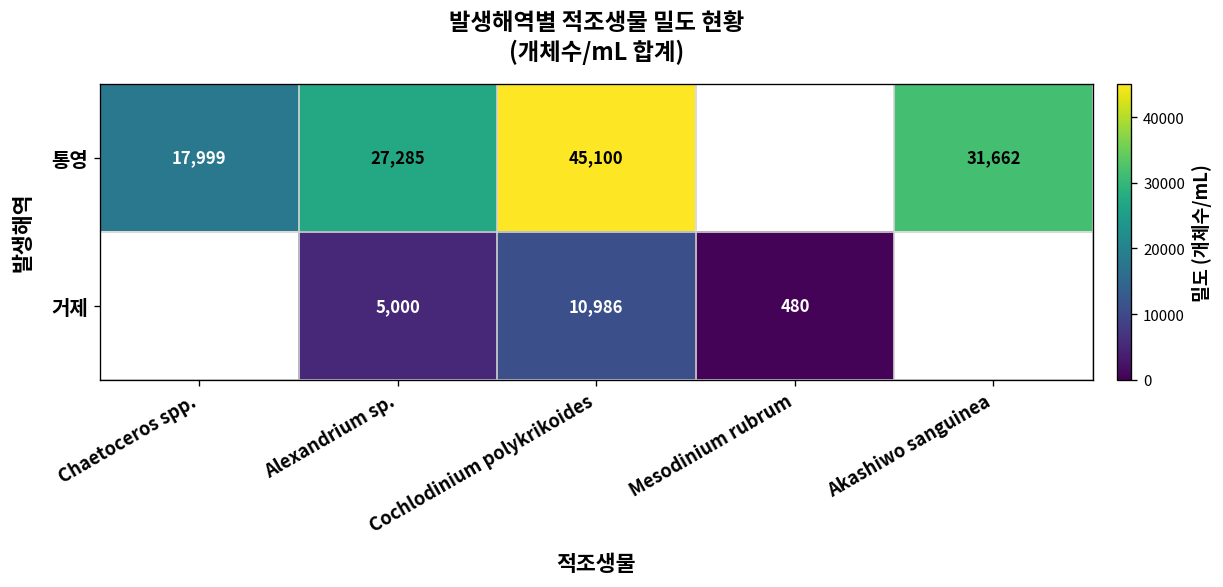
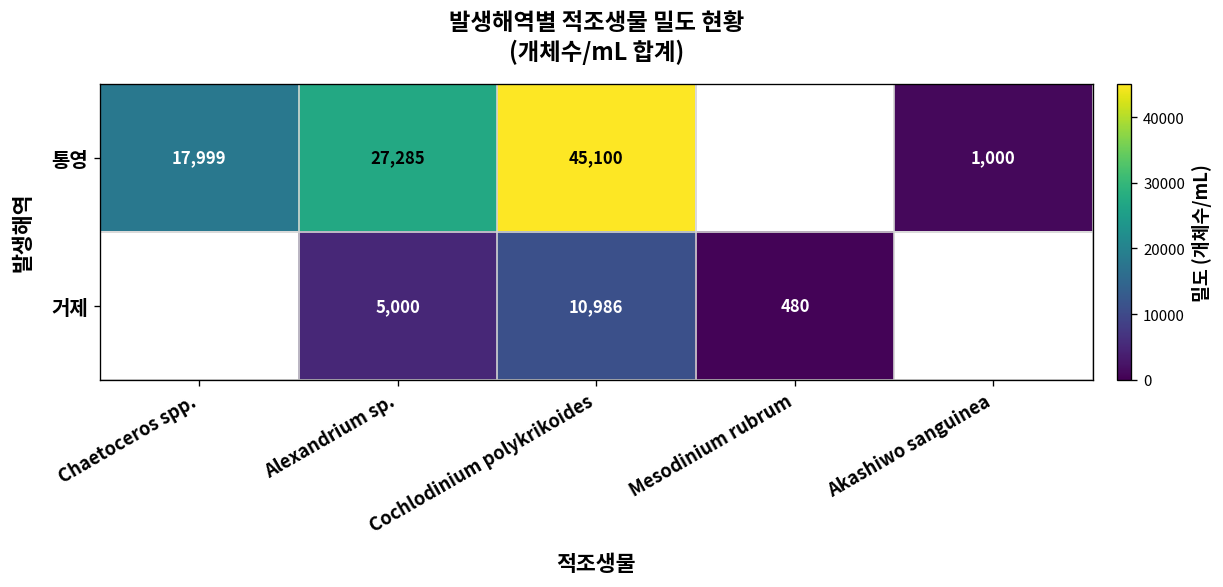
통영, Akashiwo sanguinea: 31,662 -> 1,000
